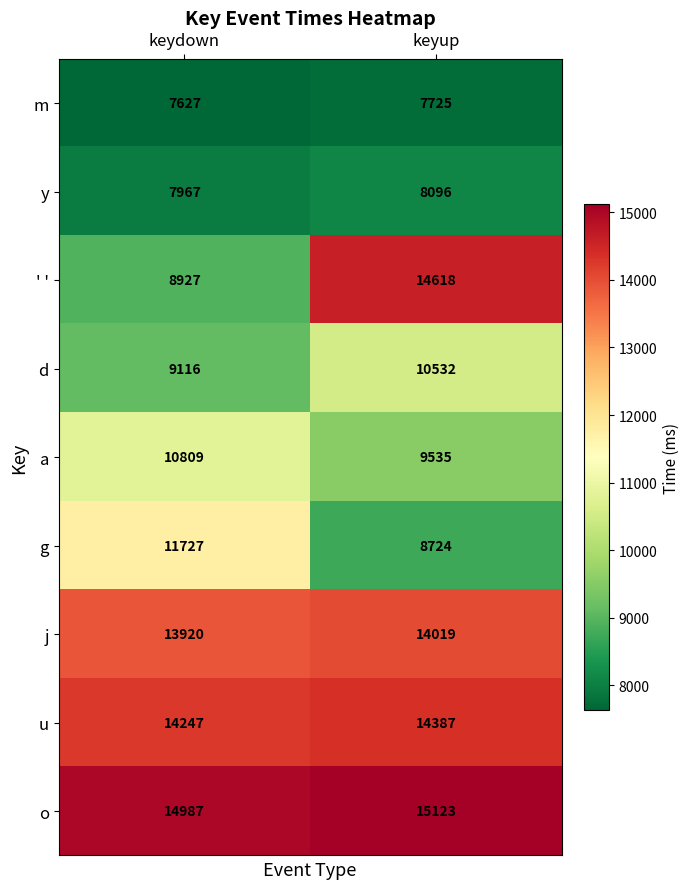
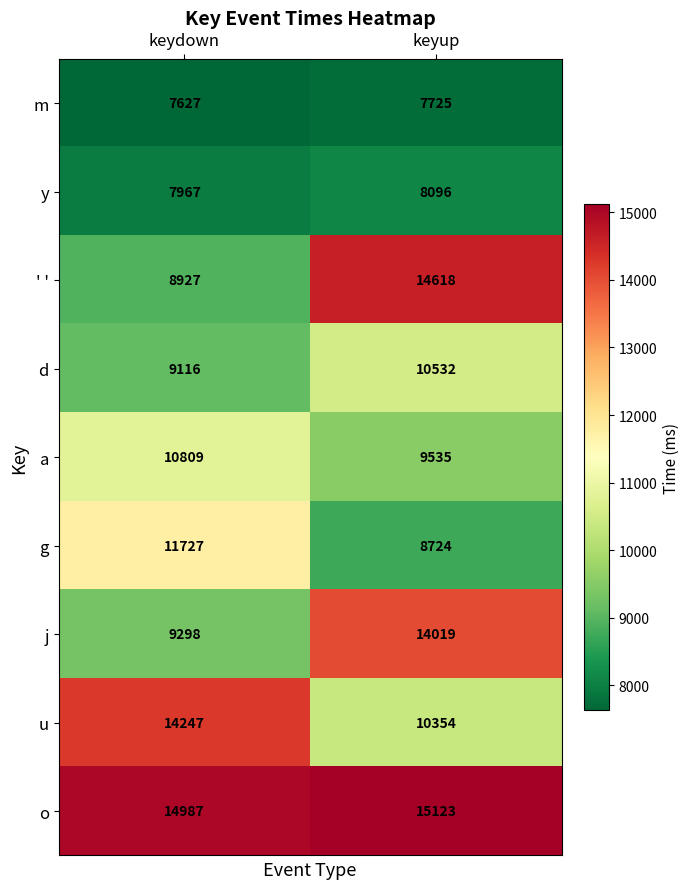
j, keydown: 13920 -> 9298
u, keyup: 14387 -> 10354
